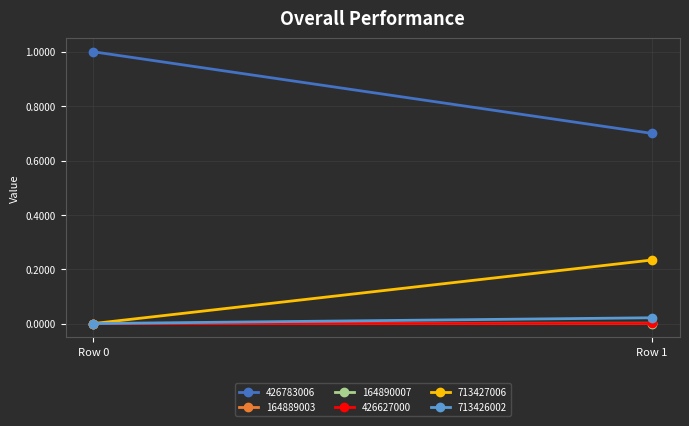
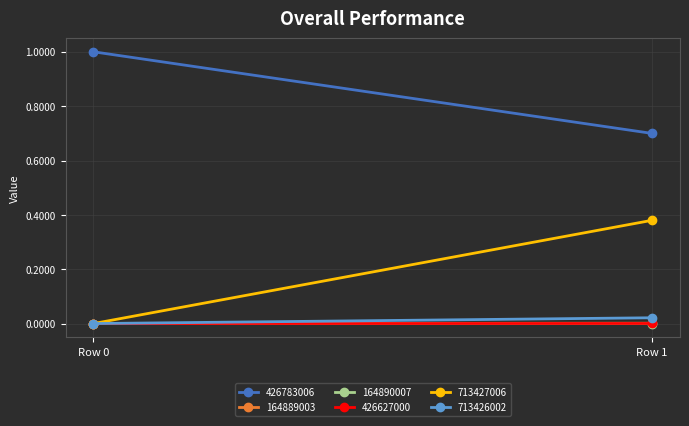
713427006, Row 1: 0.23 -> 0.38
